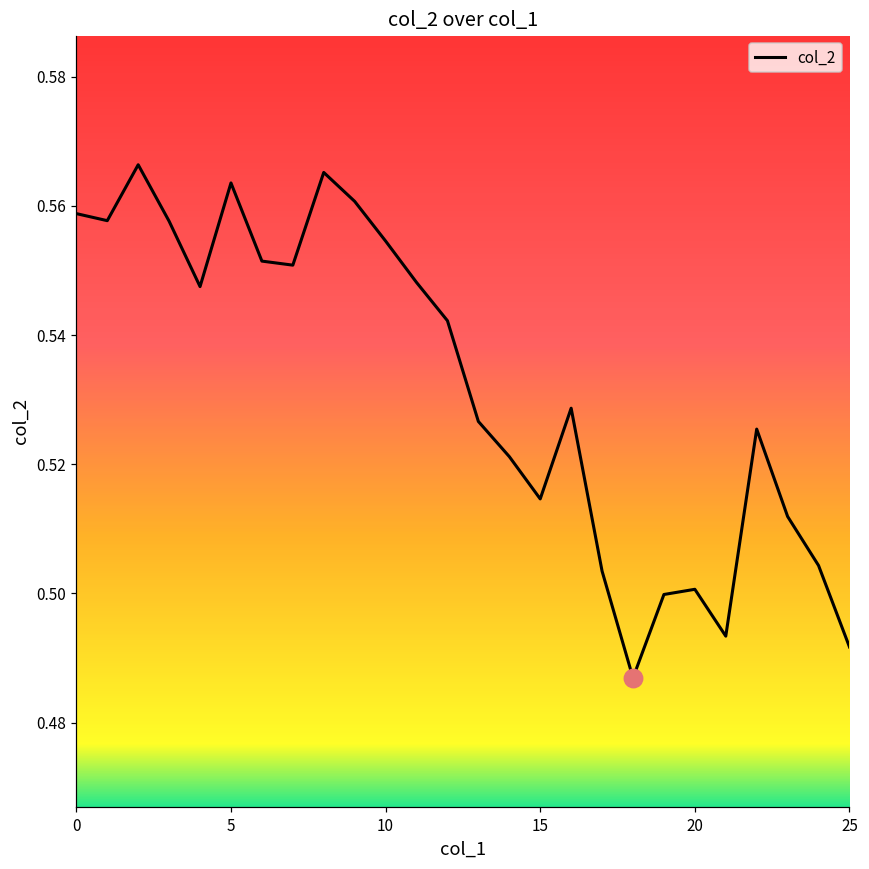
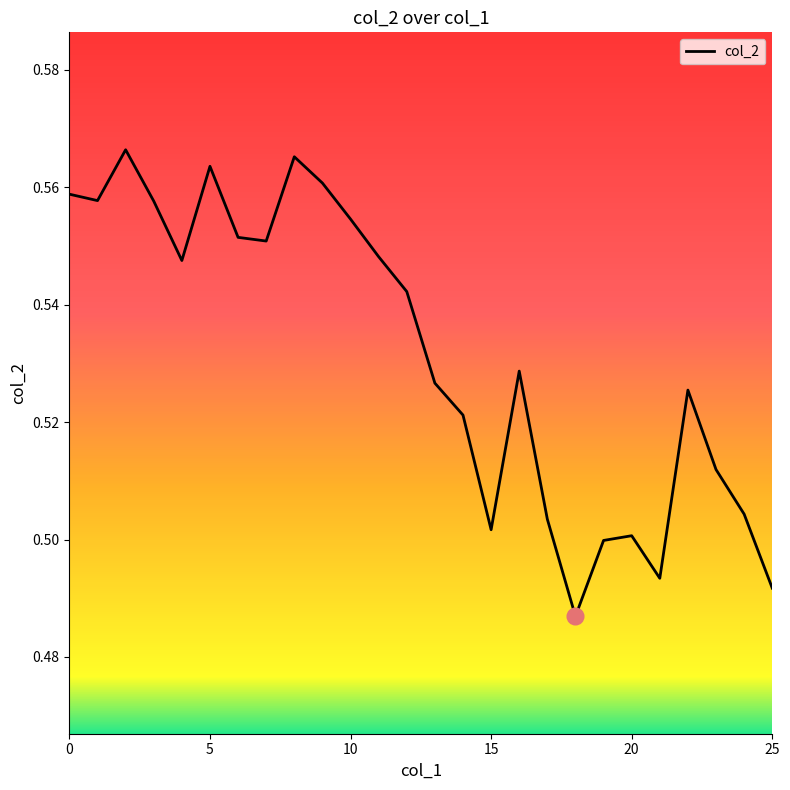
col_2, 15: 0.515 -> 0.502
